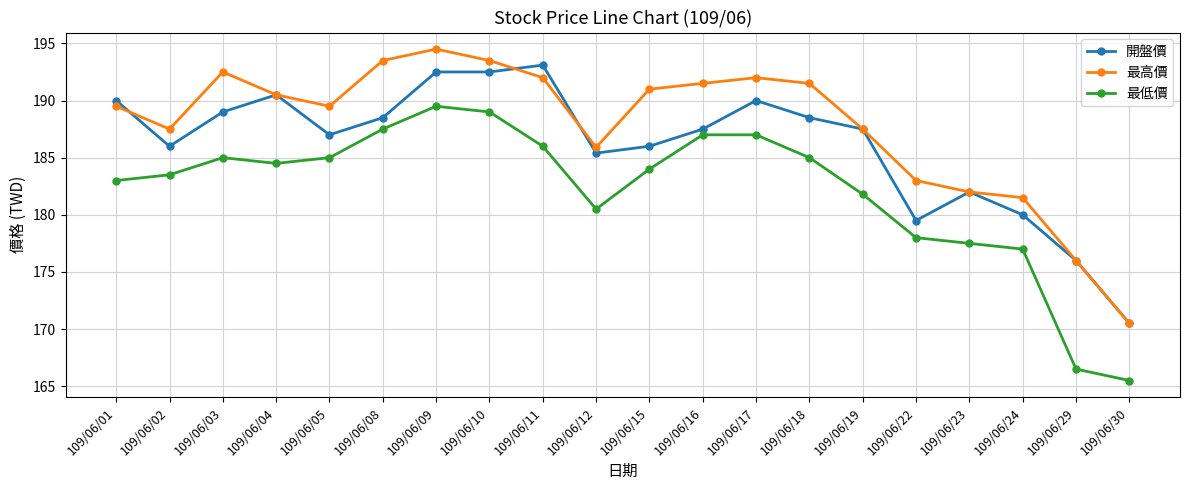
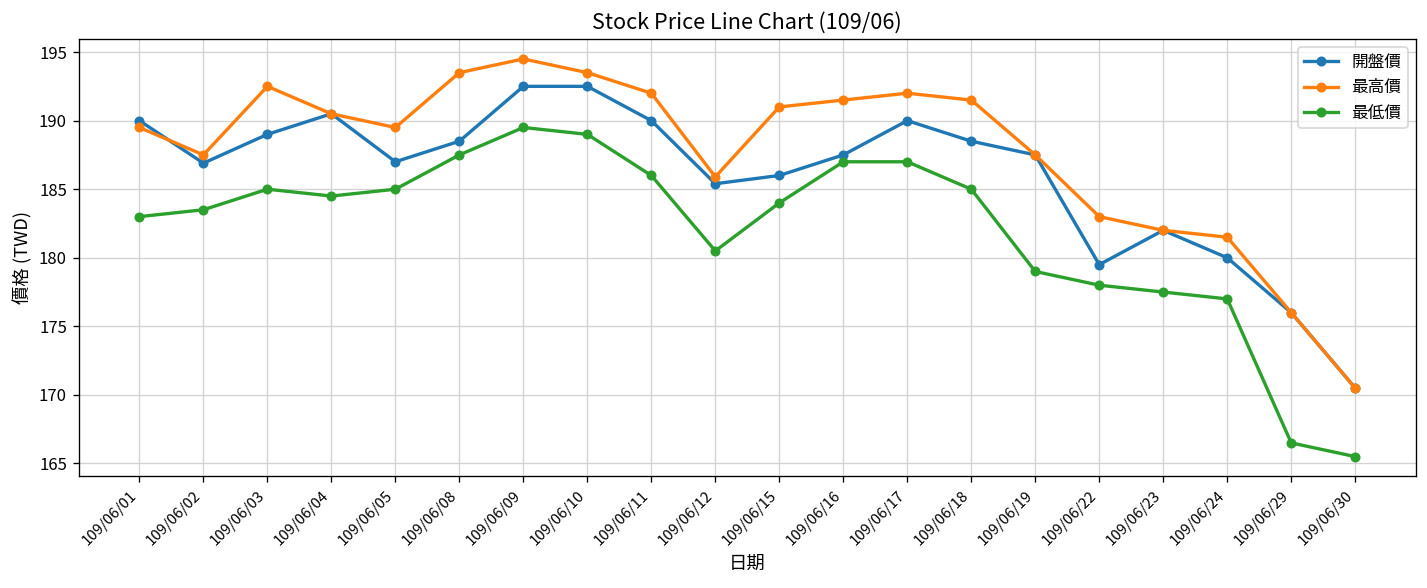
開盤價, 109/06/02: 186.0 -> 186.9
開盤價, 109/06/11: 193.1 -> 190.0
最低價, 109/06/19: 181.8 -> 179.0
